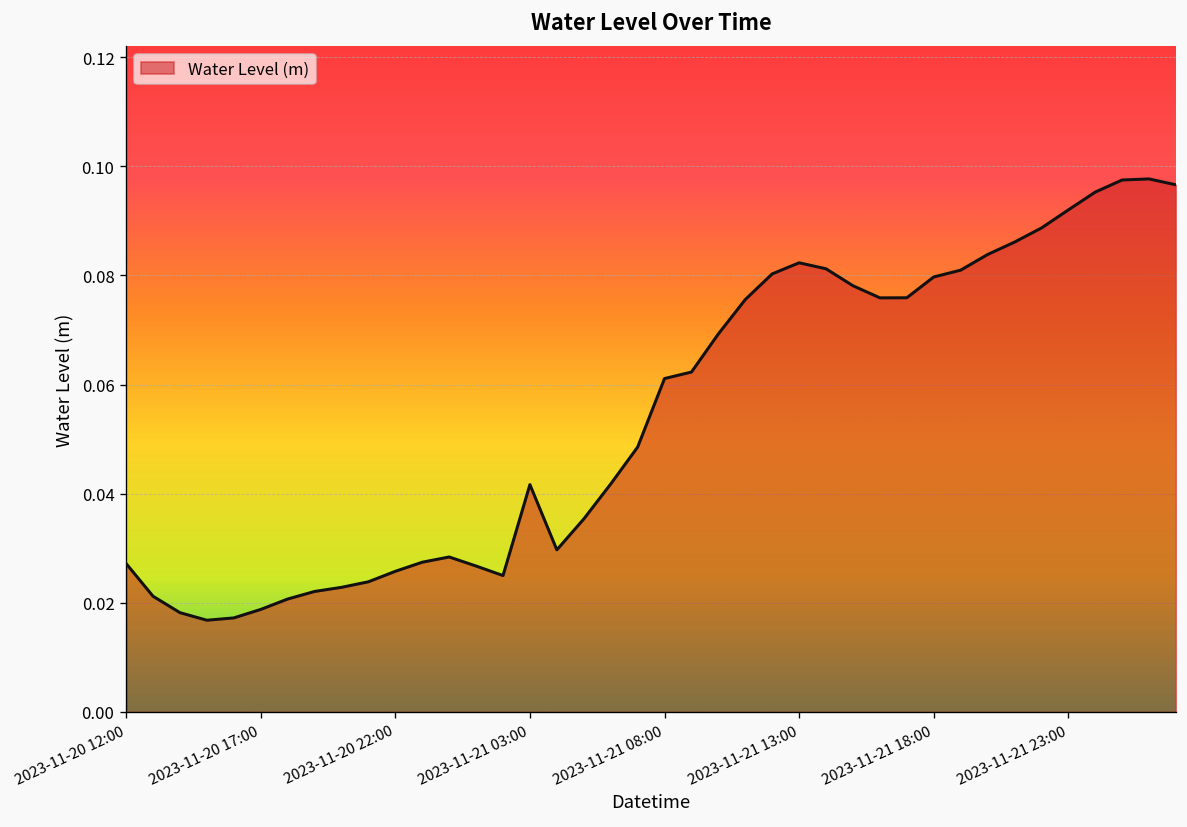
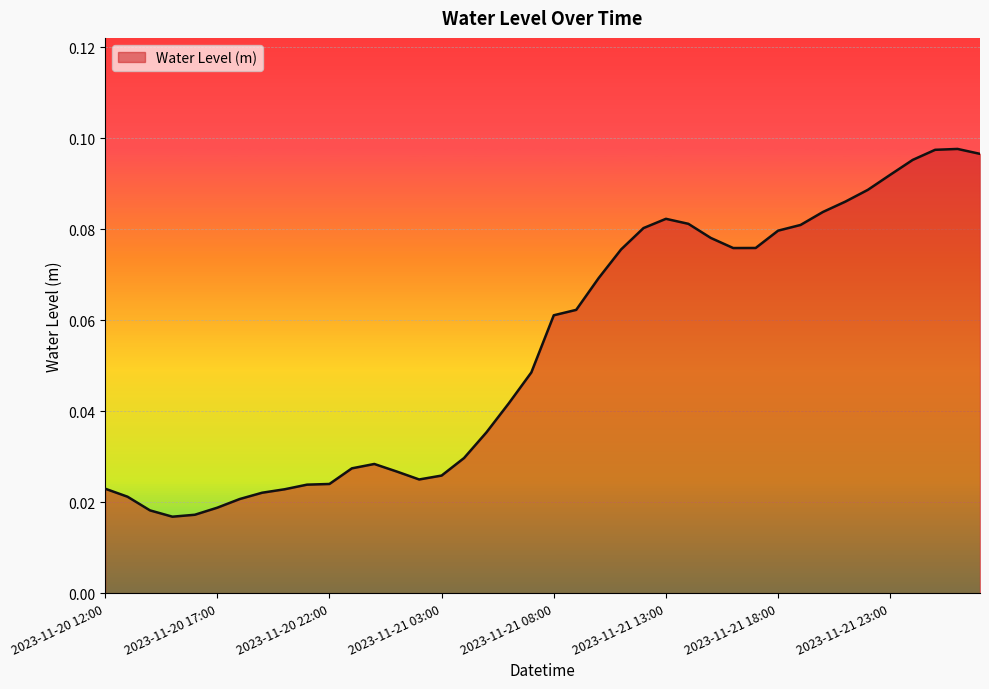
2023-11-20 12:00: 0.027 -> 0.023
2023-11-20 22:00: 0.026 -> 0.024
2023-11-21 03:00: 0.042 -> 0.026
